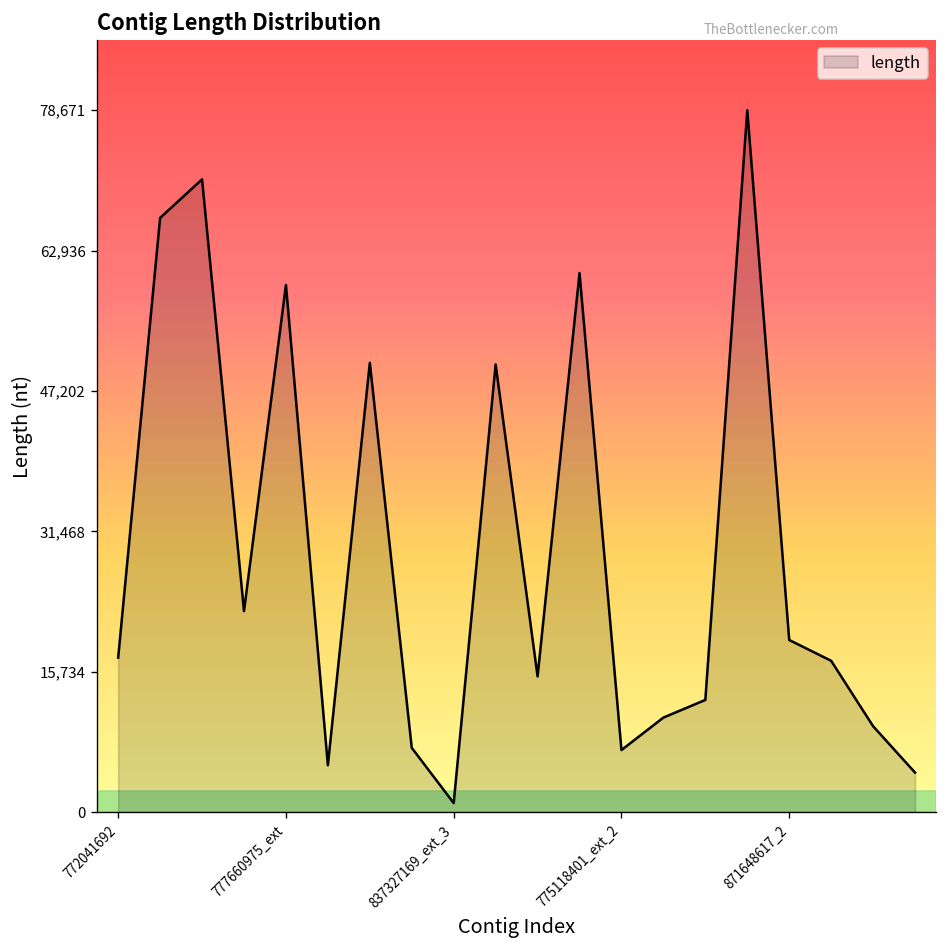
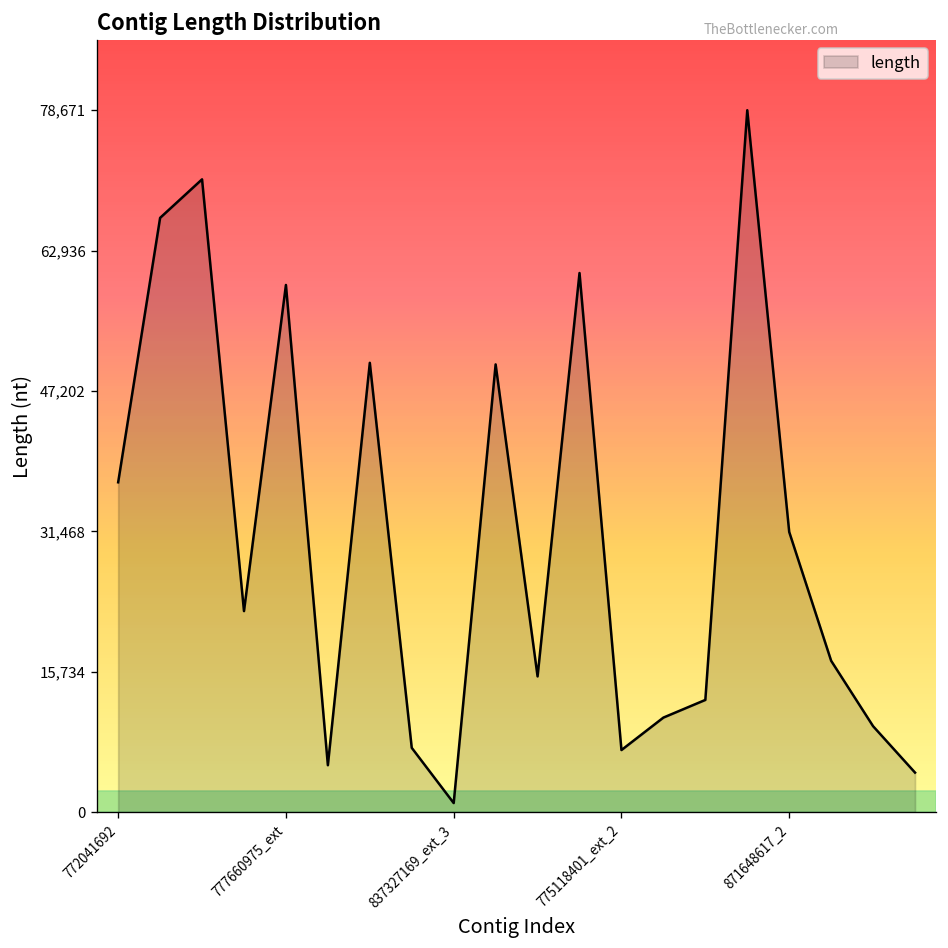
772041692: 17,000 -> 37,000
871648617_2: 19,000 -> 31,000
